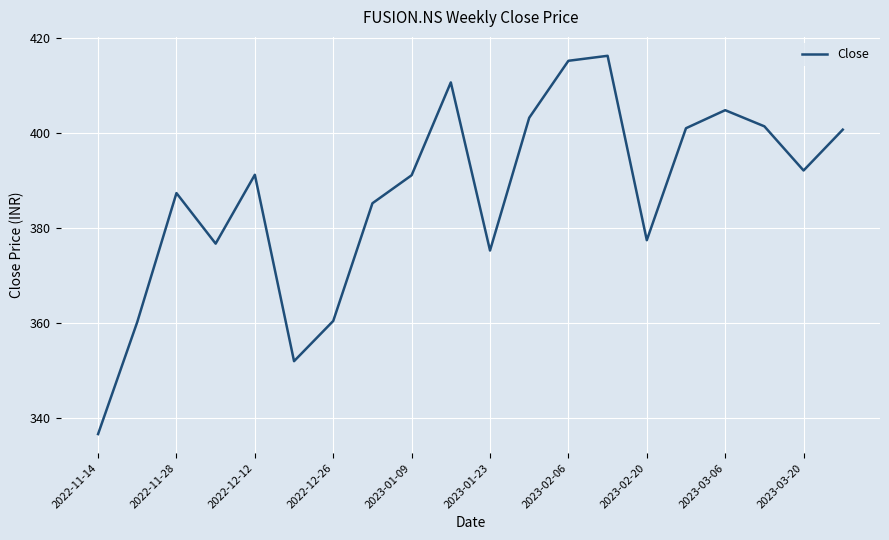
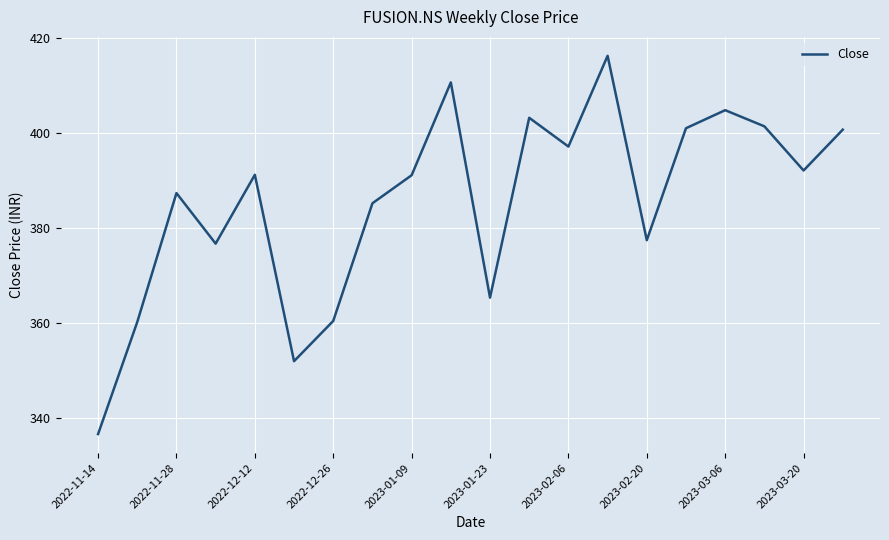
2023-01-23: 375 -> 365
2023-02-06: 415 -> 397
